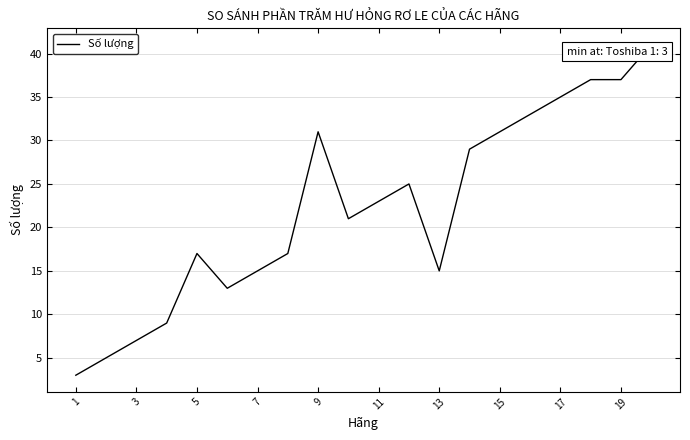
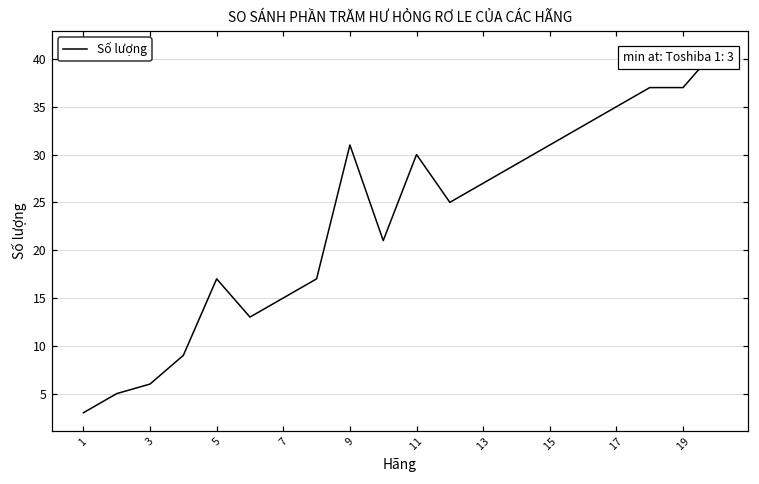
3: 7 -> 6
11: 23 -> 30
13: 15 -> 27
